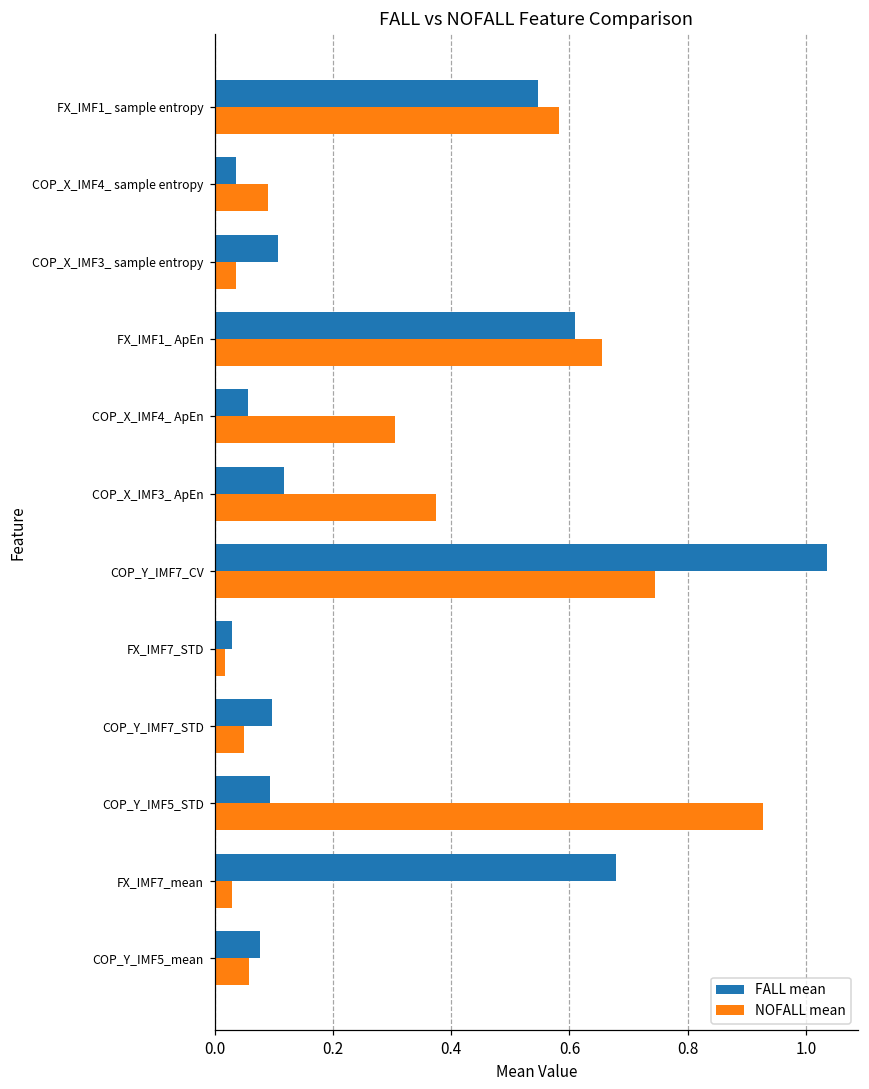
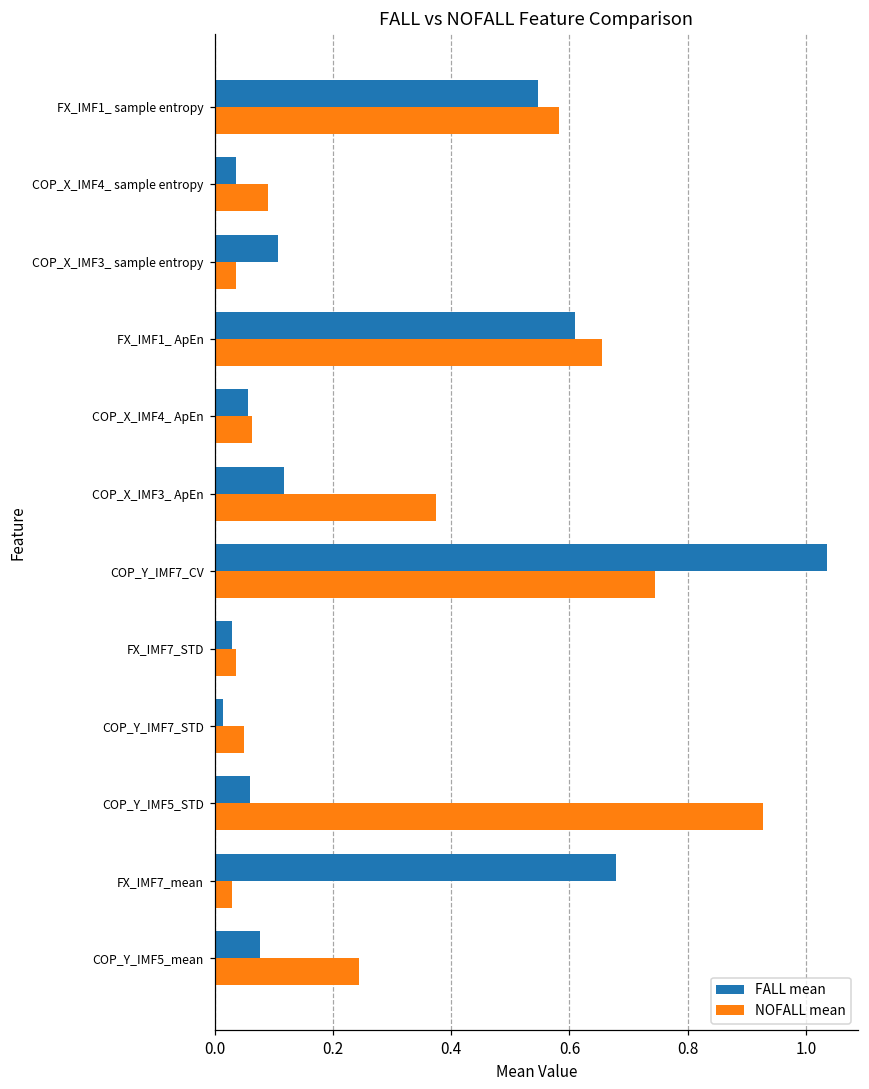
NOFALL mean, COP_X_IMF4_ ApEn: 0.31 -> 0.06
NOFALL mean, FX_IMF7_STD: 0.02 -> 0.04
FALL mean, COP_Y_IMF7_STD: 0.10 -> 0.01
FALL mean, COP_Y_IMF5_STD: 0.09 -> 0.06
NOFALL mean, COP_Y_IMF5_mean: 0.06 -> 0.24
